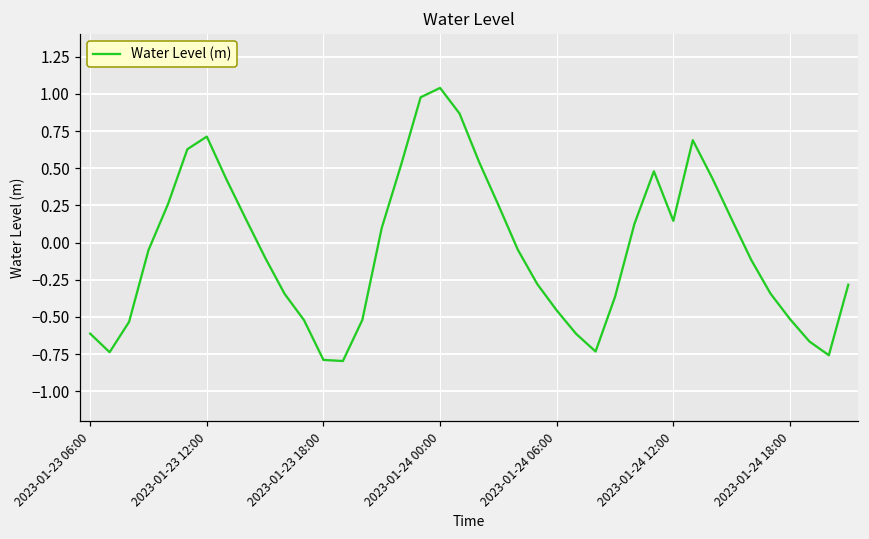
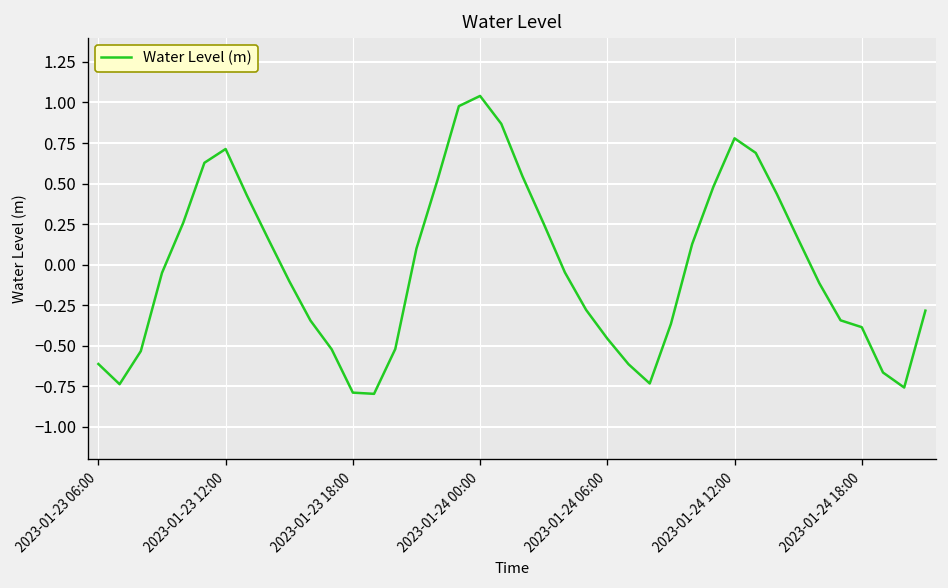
2023-01-24 12:00: 0.15 -> 0.78
2023-01-24 18:00: -0.51 -> -0.39
